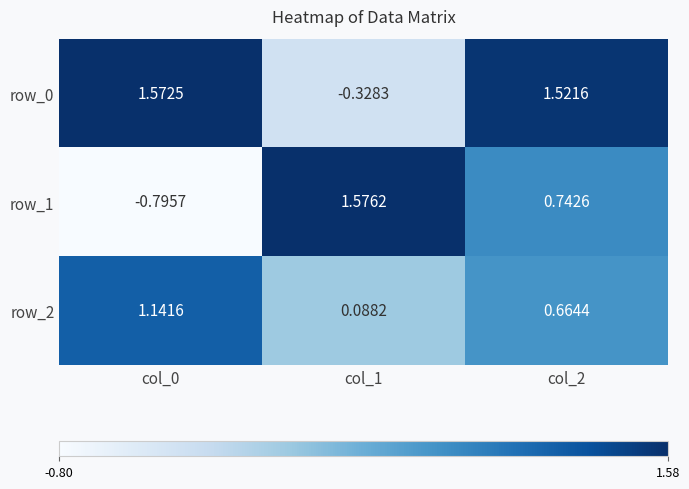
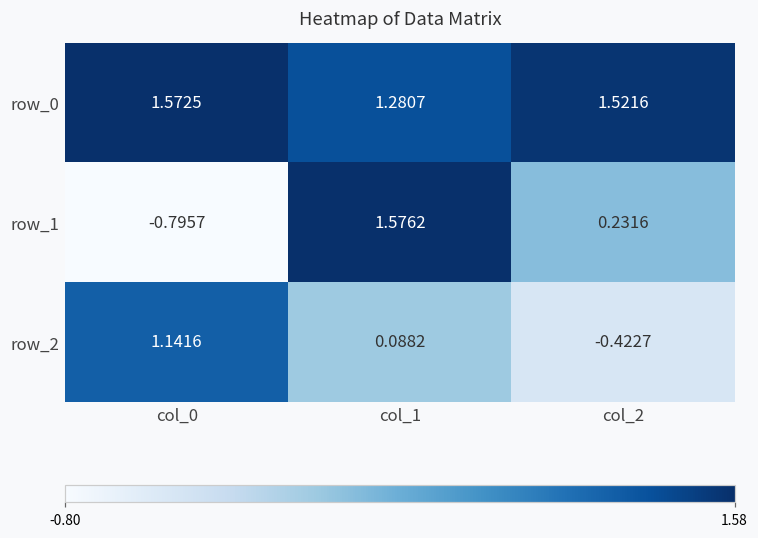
row_0, col_1: -0.3283 -> 1.2807
row_1, col_2: 0.7426 -> 0.2316
row_2, col_2: 0.6644 -> -0.4227
